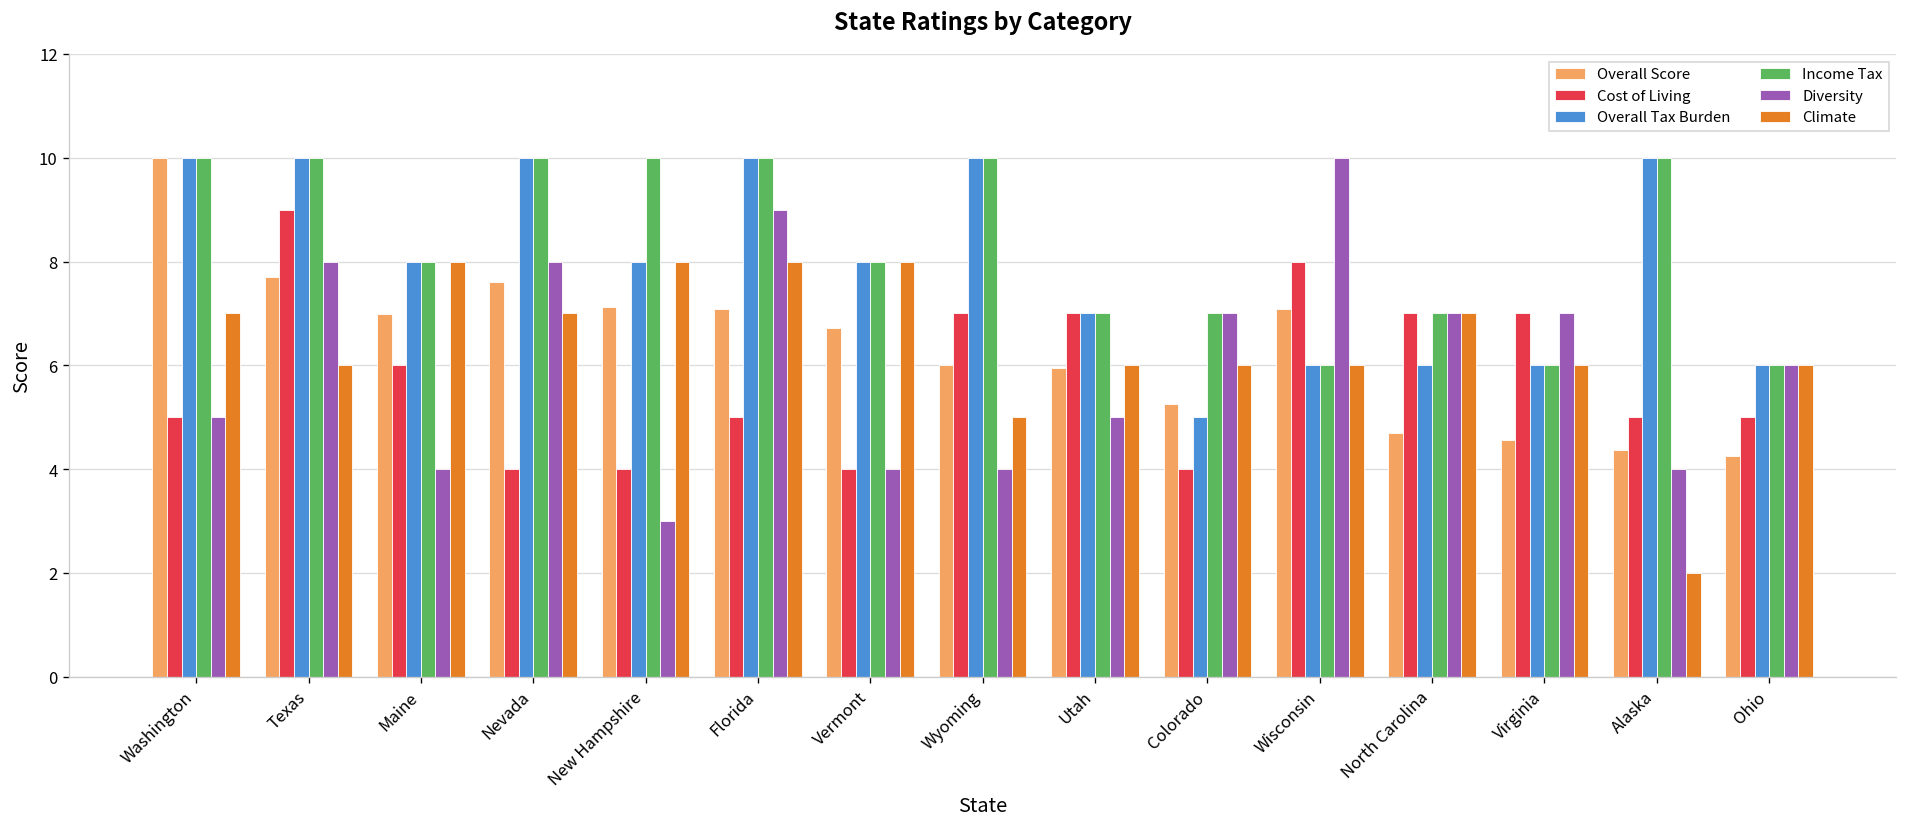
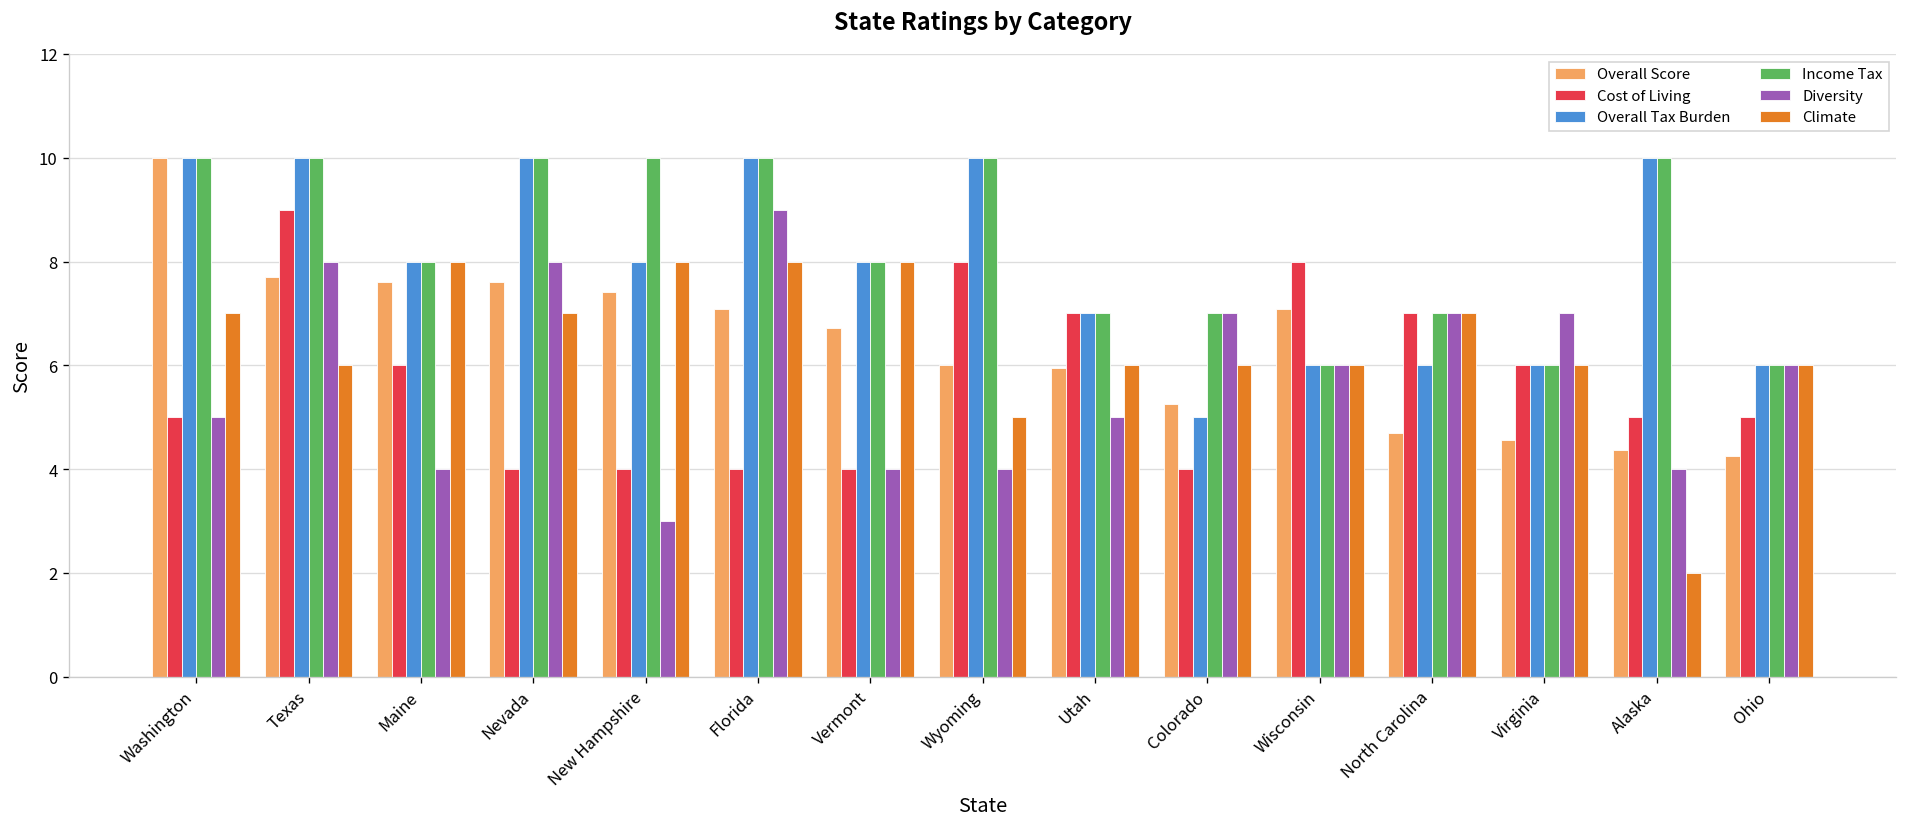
Overall Score, Maine: 7.0 -> 7.6
Overall Score, New Hampshire: 7.1 -> 7.4
Cost of Living, Florida: 5 -> 4
Cost of Living, Wyoming: 7 -> 8
Diversity, Wisconsin: 10 -> 6
Cost of Living, Virginia: 7 -> 6
